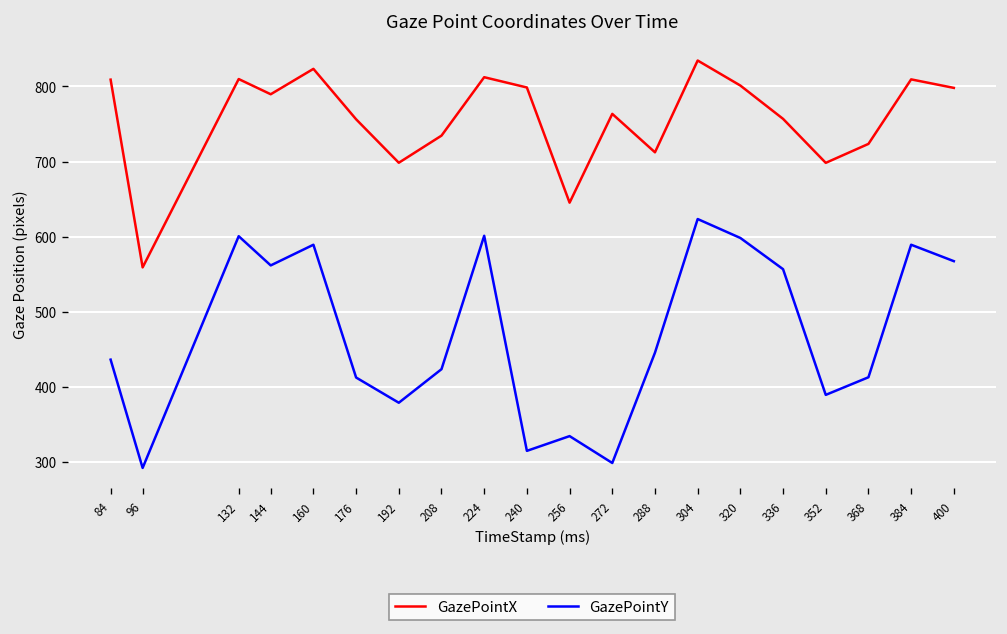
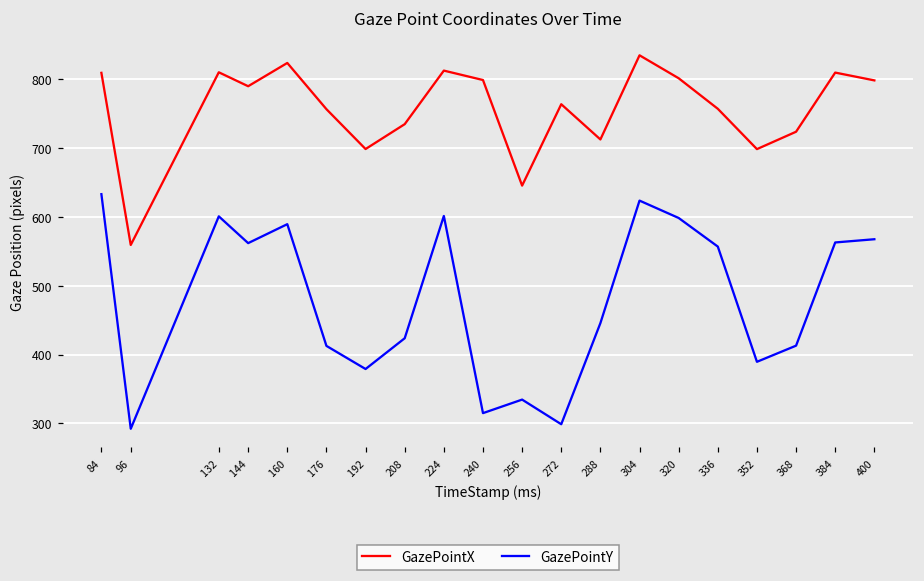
GazePointY, 84: 440 -> 630
GazePointY, 384: 590 -> 560
